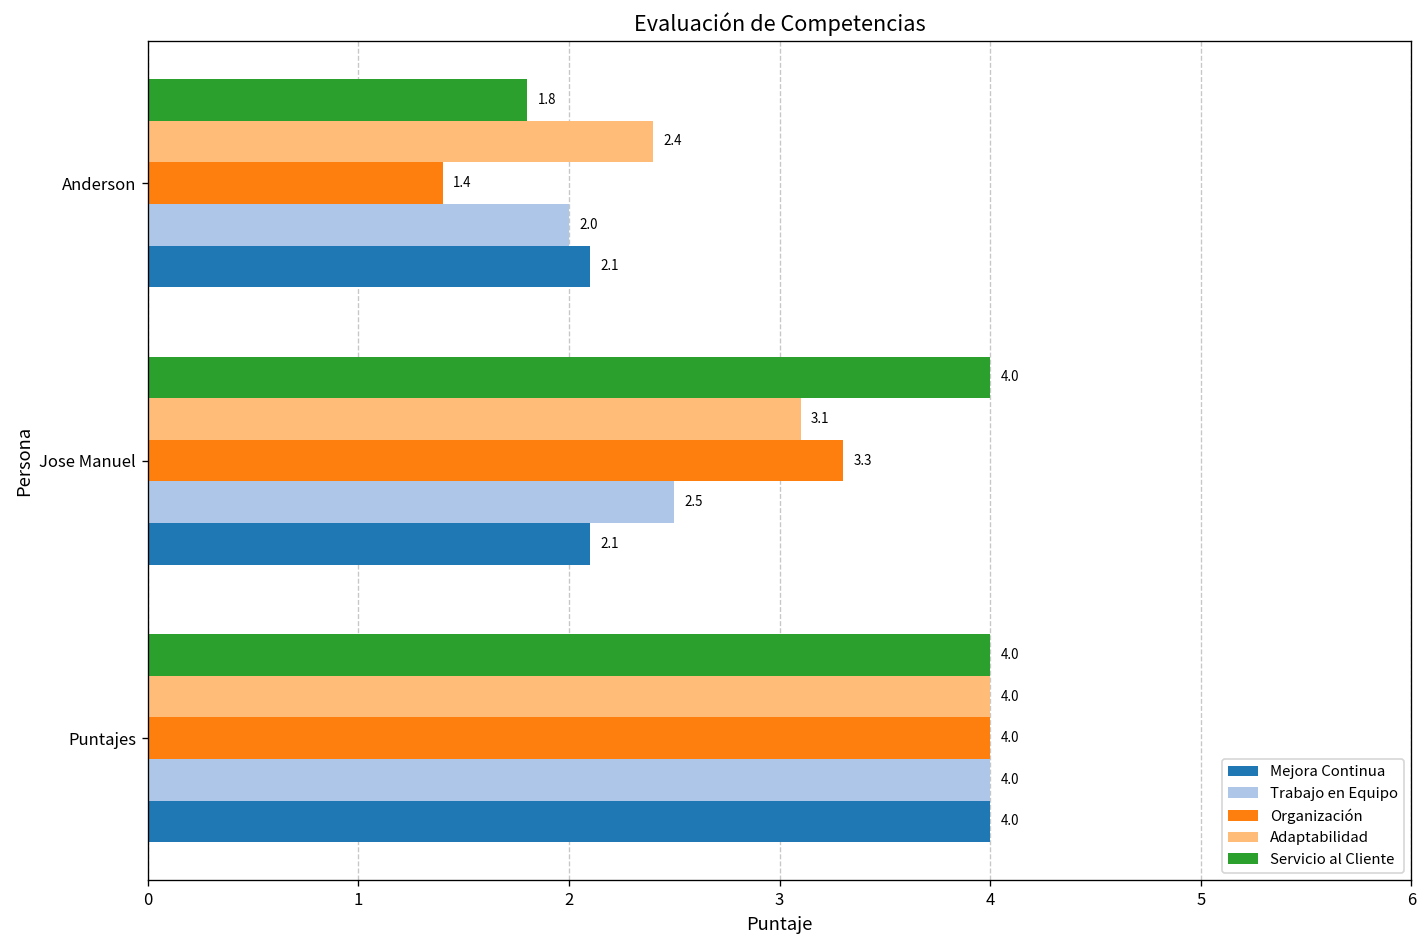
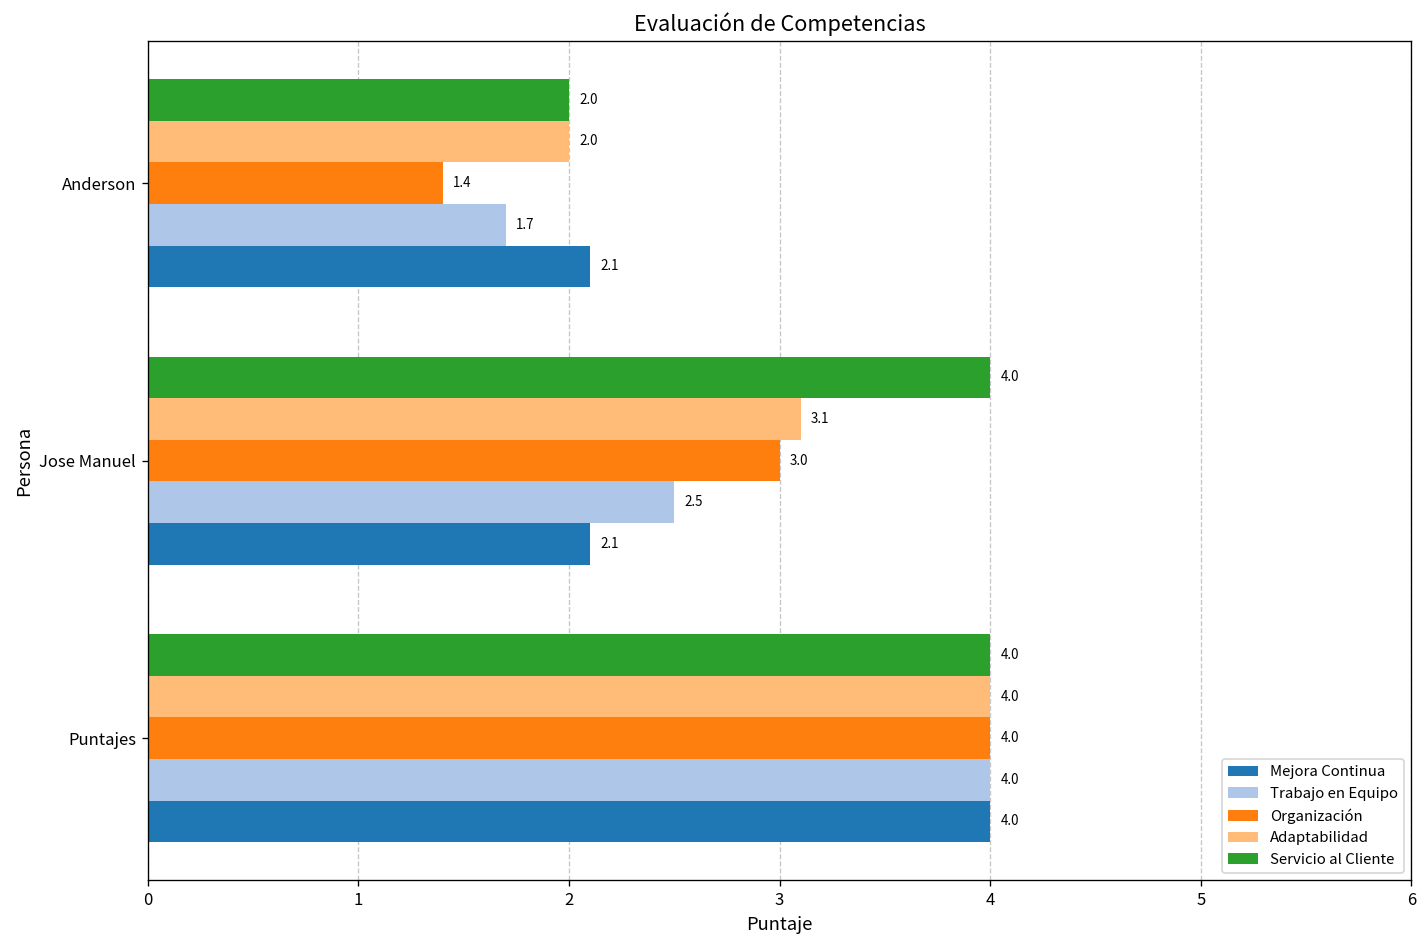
Servicio al Cliente, Anderson: 1.8 -> 2.0
Adaptabilidad, Anderson: 2.4 -> 2.0
Trabajo en Equipo, Anderson: 2.0 -> 1.7
Organización, Jose Manuel: 3.3 -> 3.0
